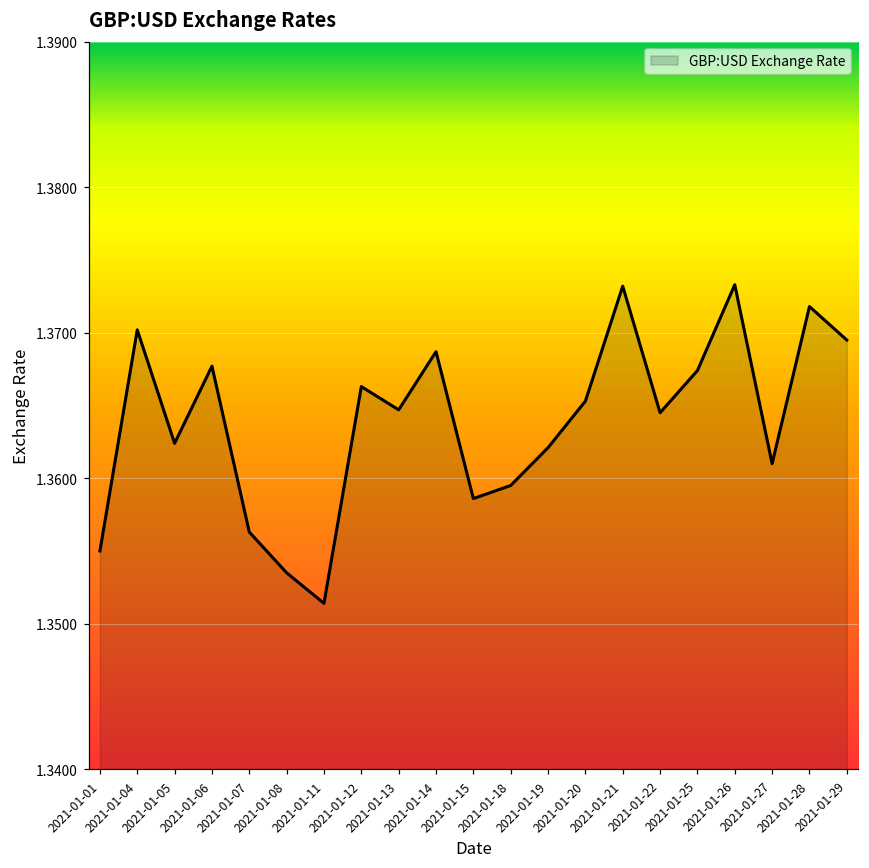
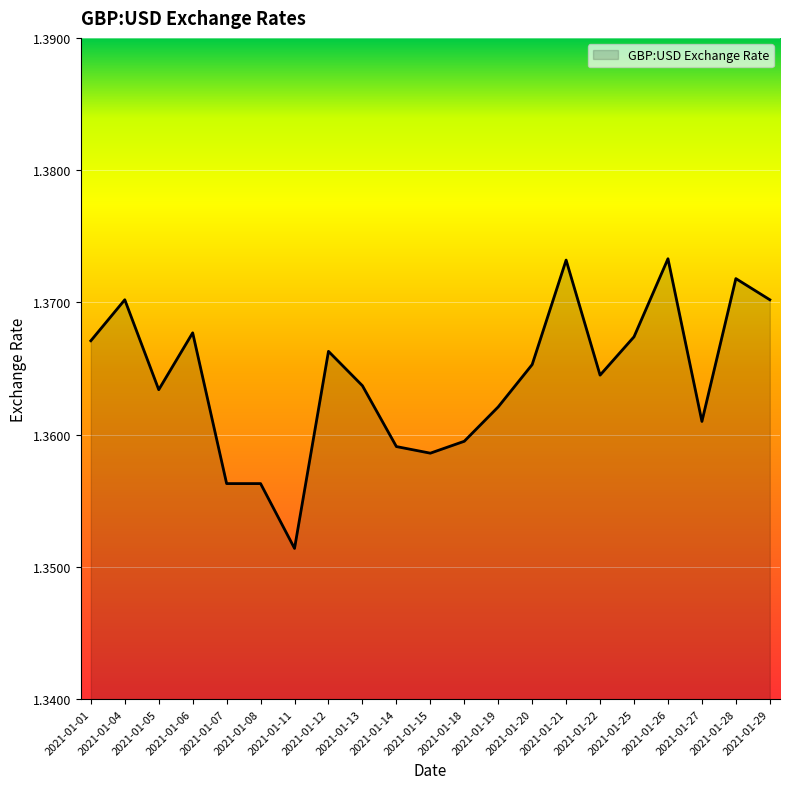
2021-01-01: 1.3550 -> 1.3671
2021-01-05: 1.3624 -> 1.3634
2021-01-08: 1.3535 -> 1.3563
2021-01-13: 1.3647 -> 1.3637
2021-01-14: 1.3687 -> 1.3591
2021-01-29: 1.3695 -> 1.3702
